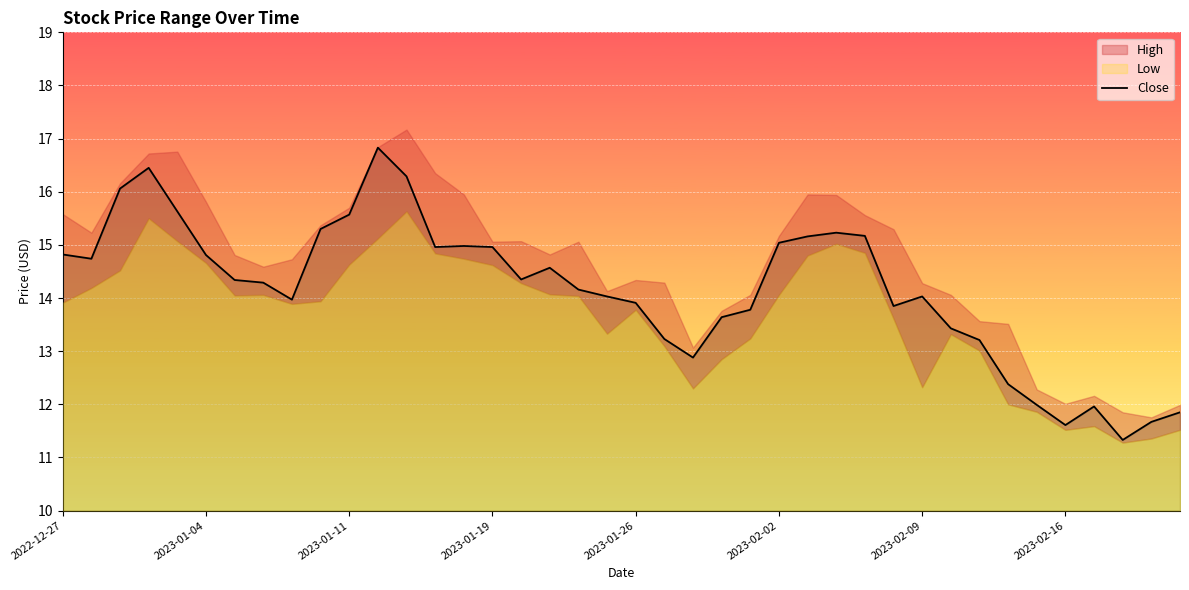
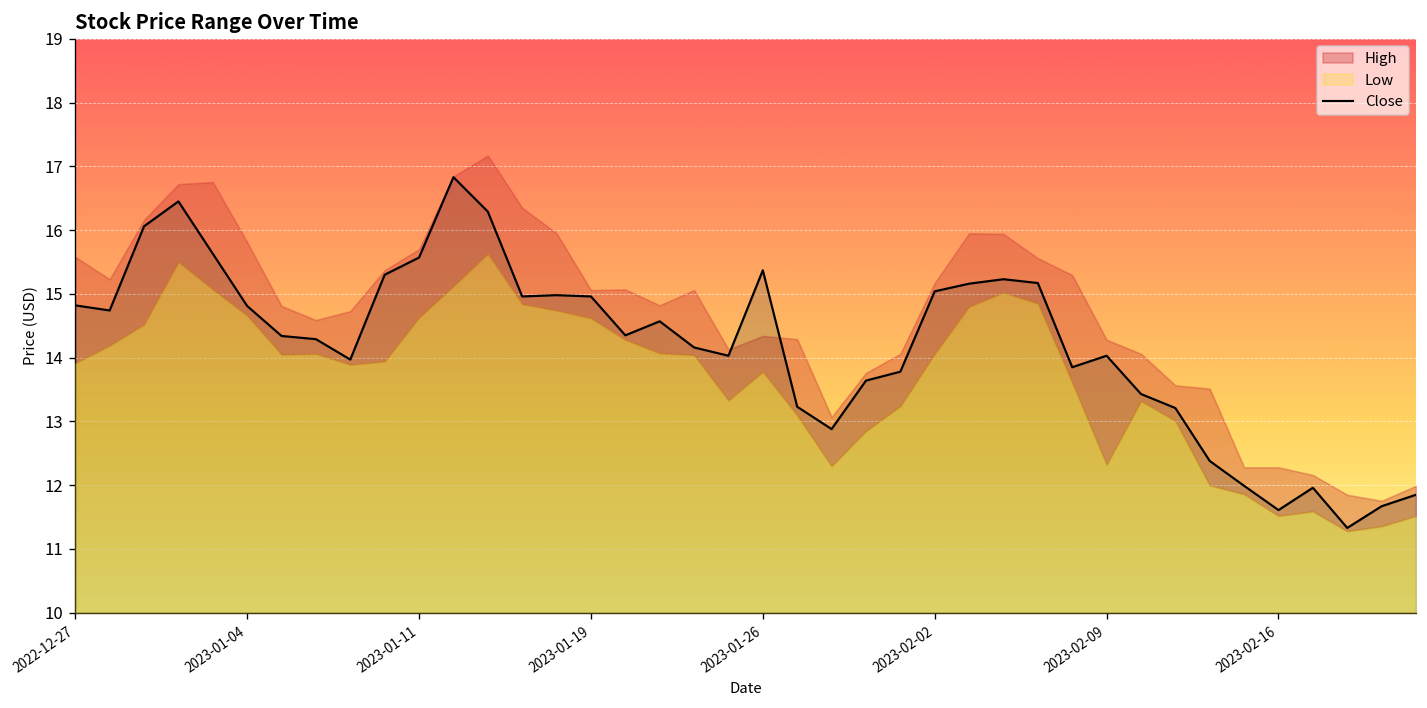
Close, 2023-01-26: 13.9 -> 15.4
High, 2023-02-16: 12.0 -> 12.3
